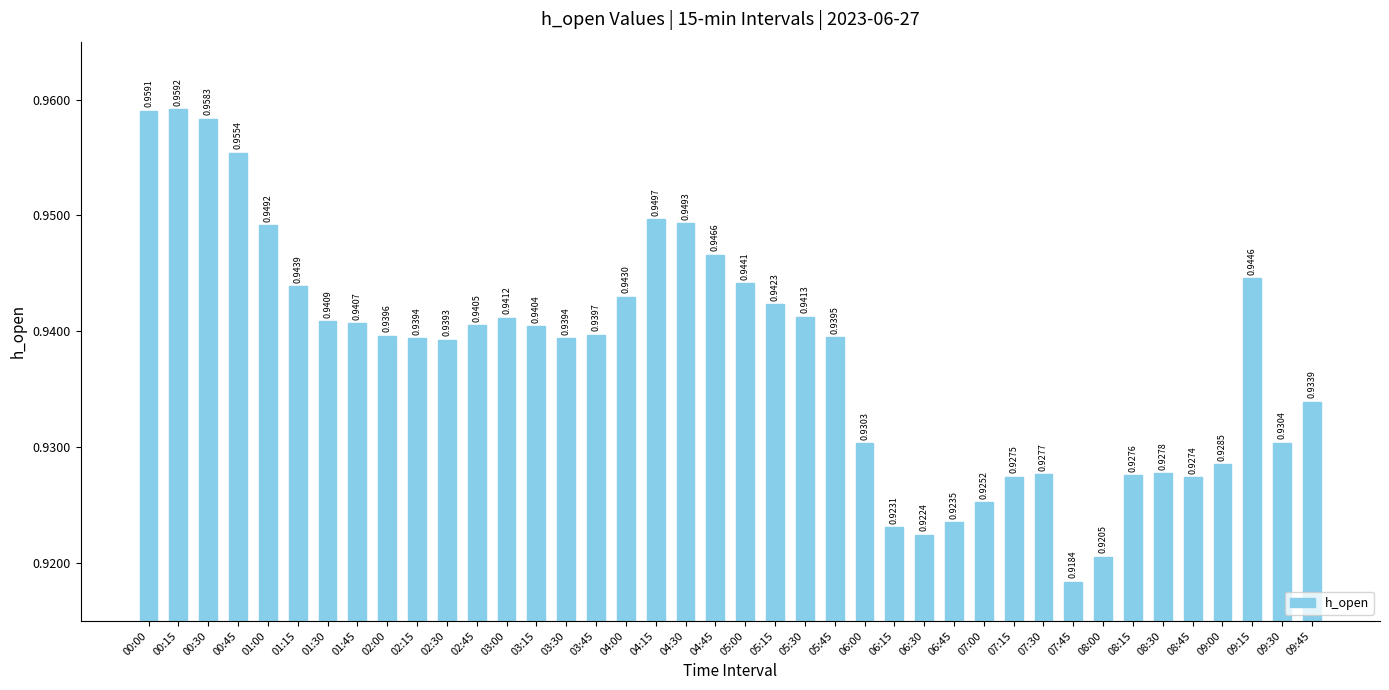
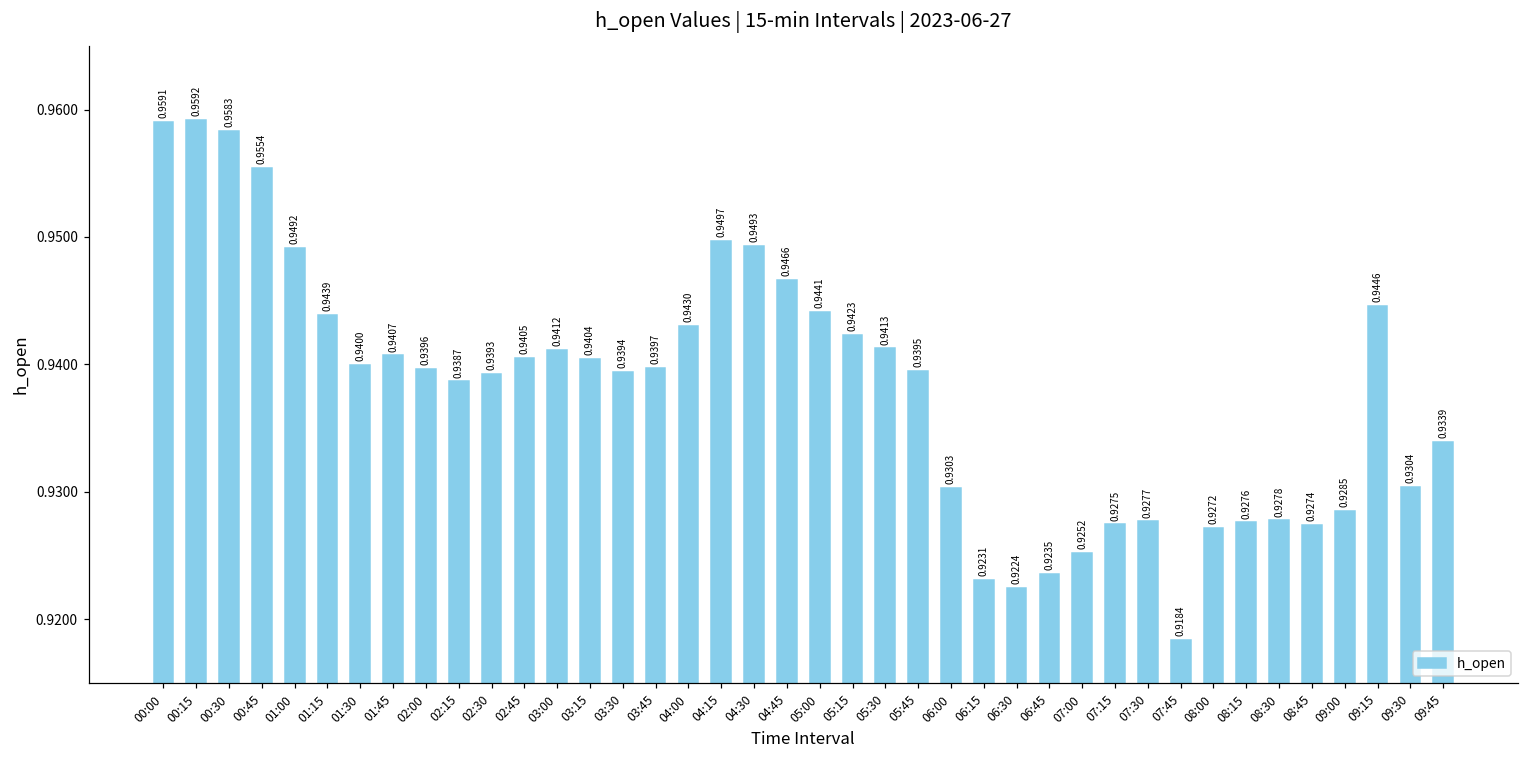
01:30: 0.9409 -> 0.9400
02:15: 0.9394 -> 0.9387
08:00: 0.9205 -> 0.9272
